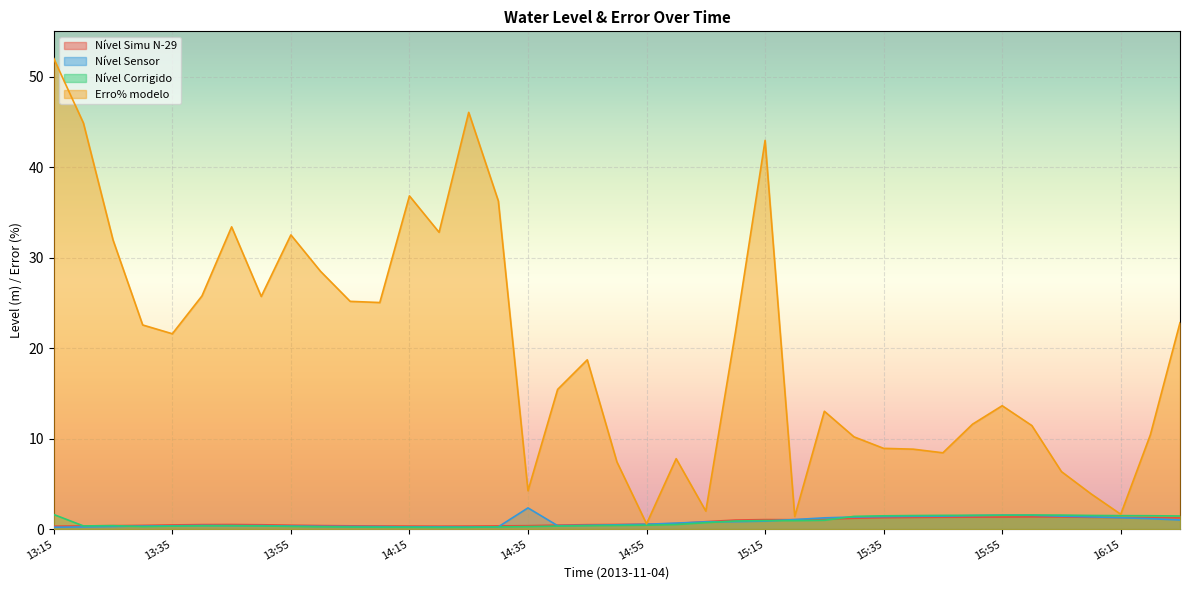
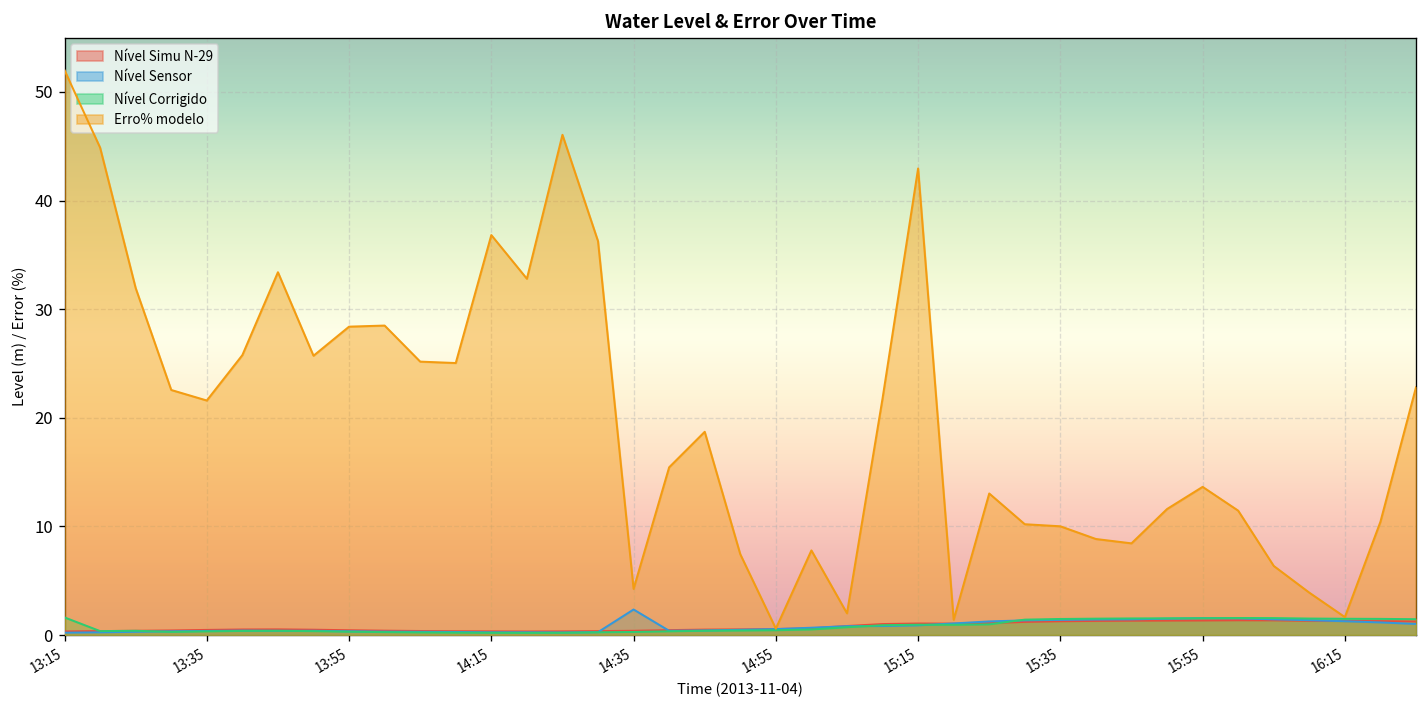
Erro% modelo, 13:55: 33 -> 28
Erro% modelo, 15:35: 9 -> 10
